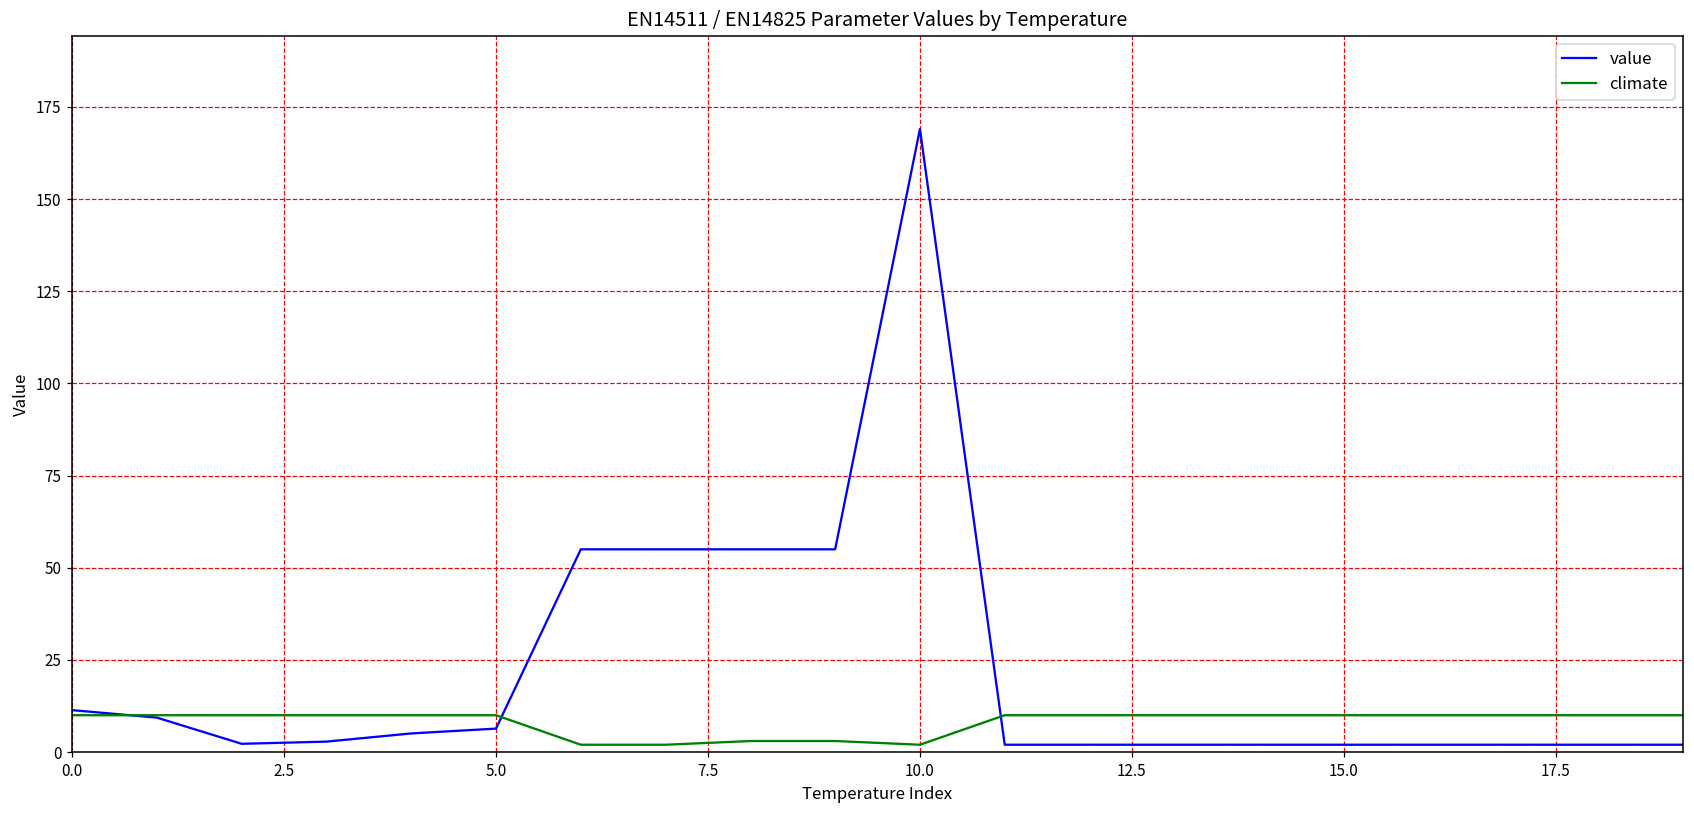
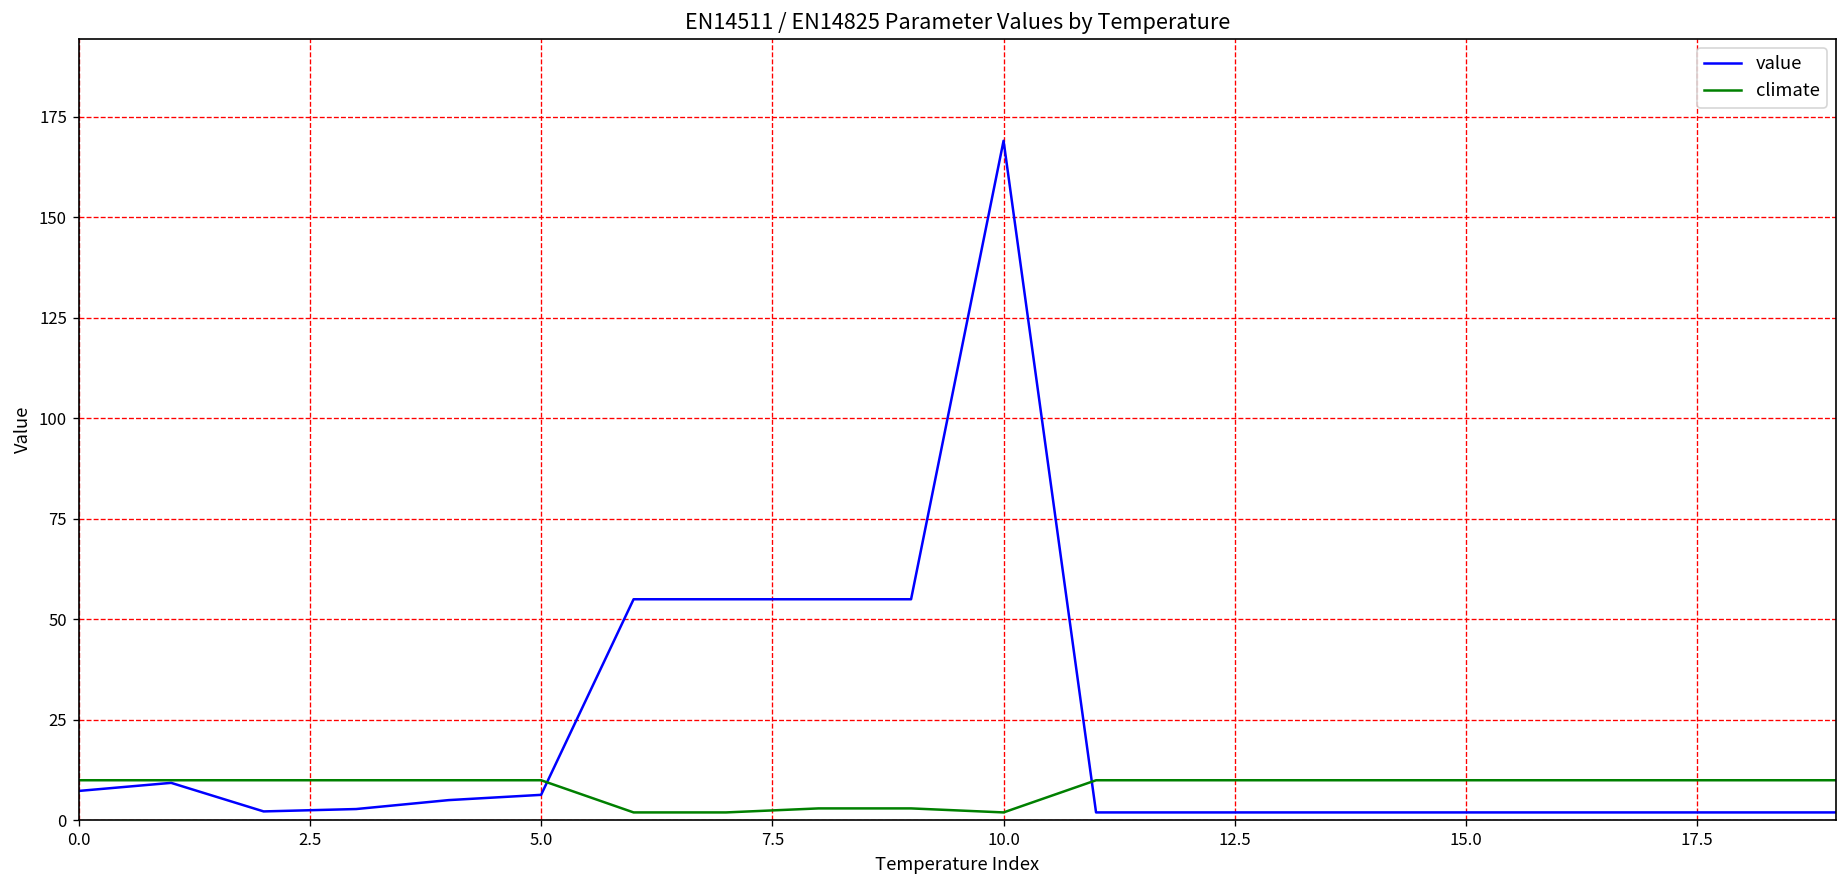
value, 0.0: 11 -> 7
